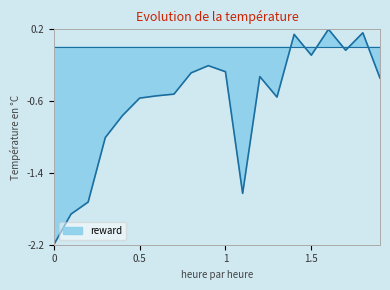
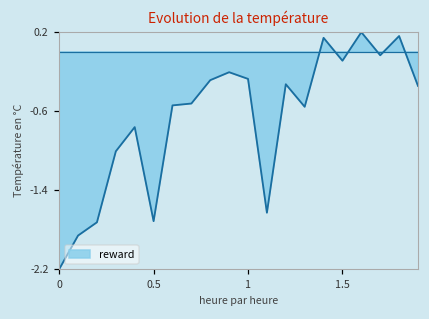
0.5: -0.6 -> -1.7
